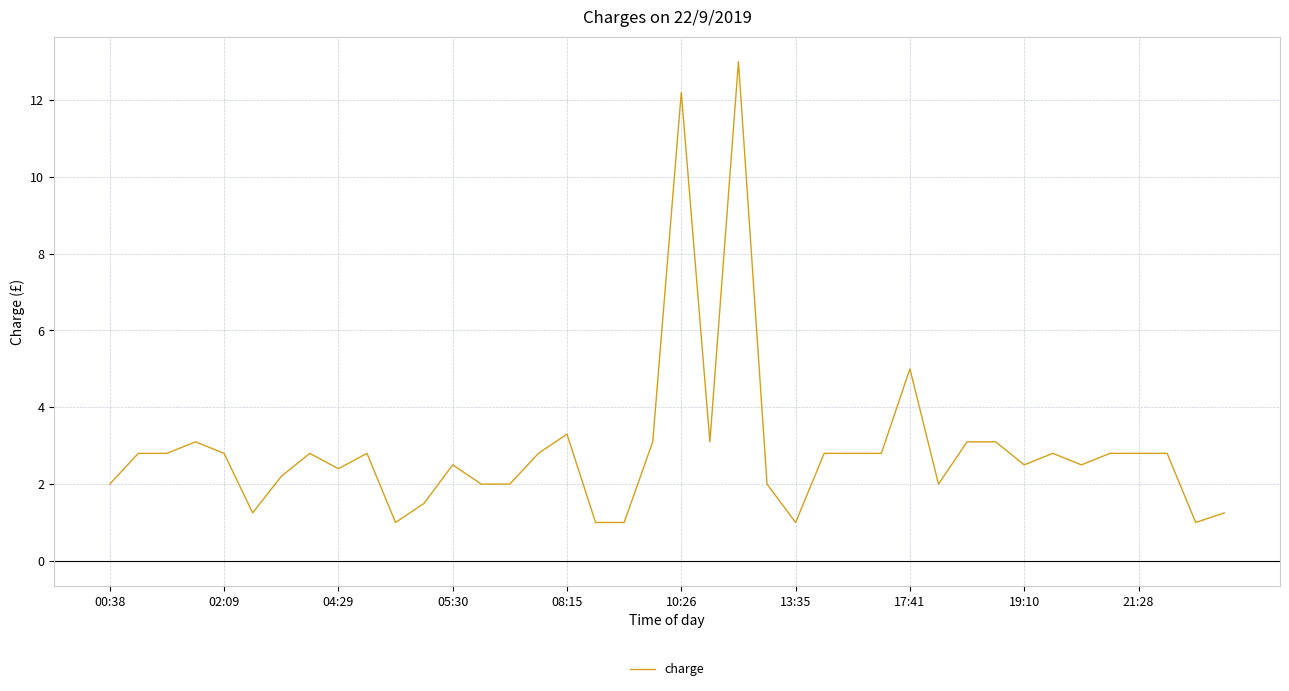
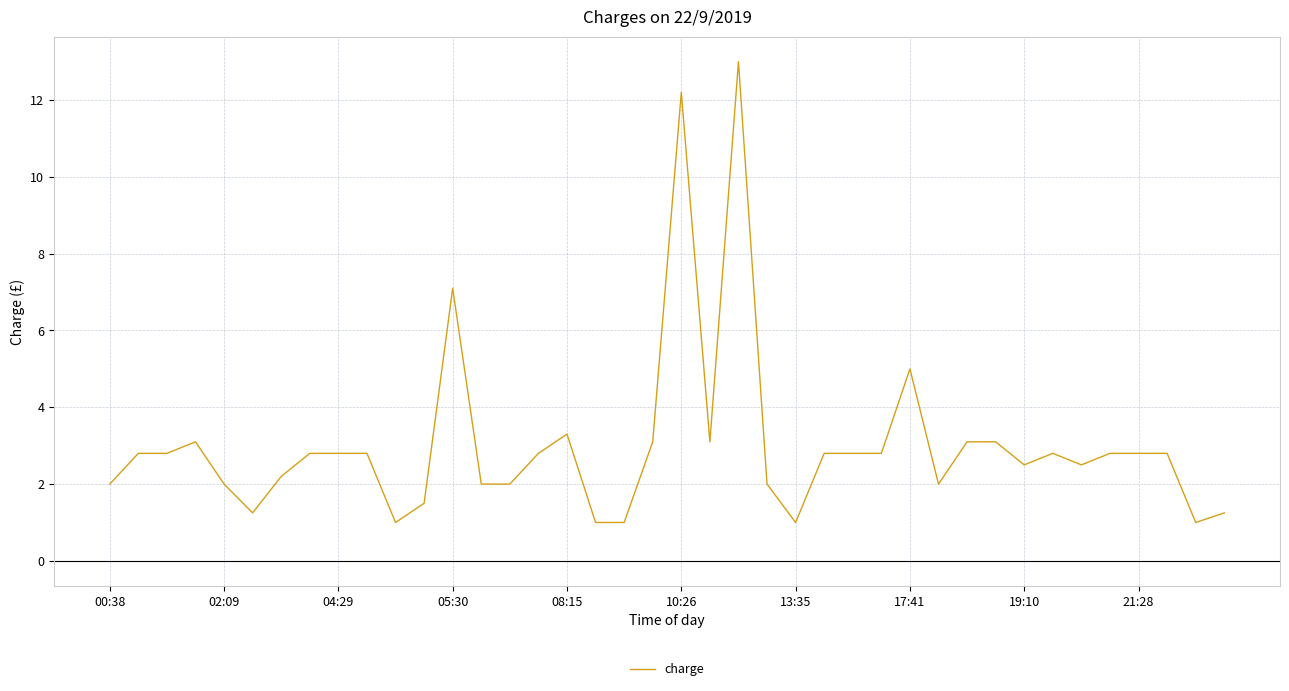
02:09: 2.8 -> 2.0
04:29: 2.4 -> 2.8
05:30: 2.5 -> 7.1
